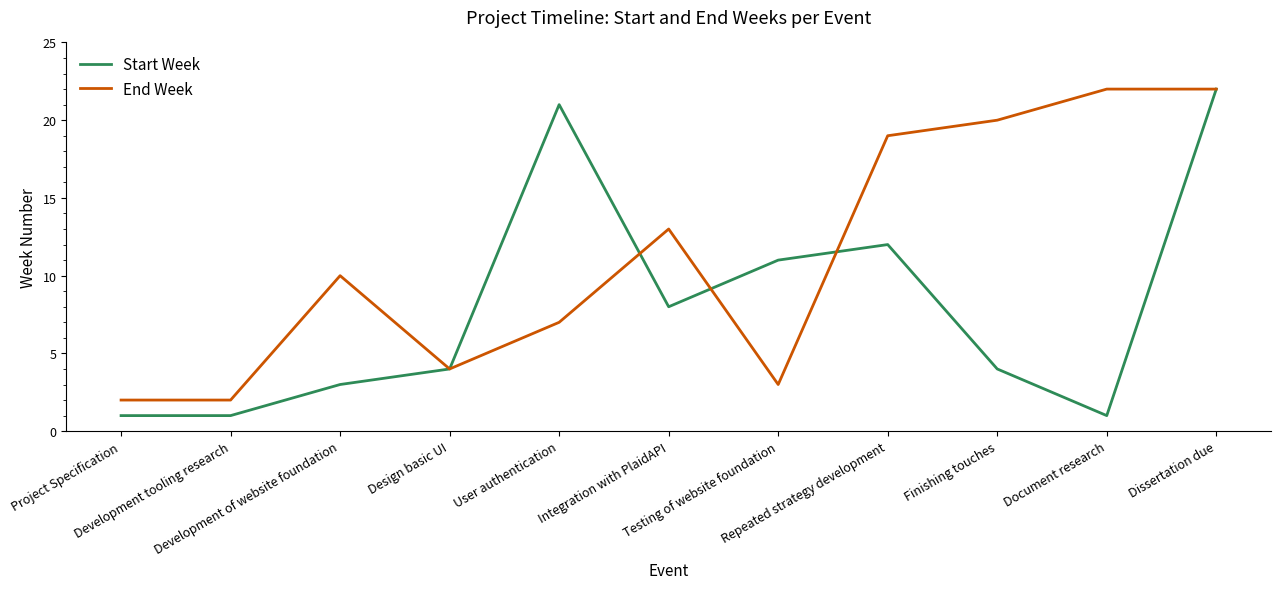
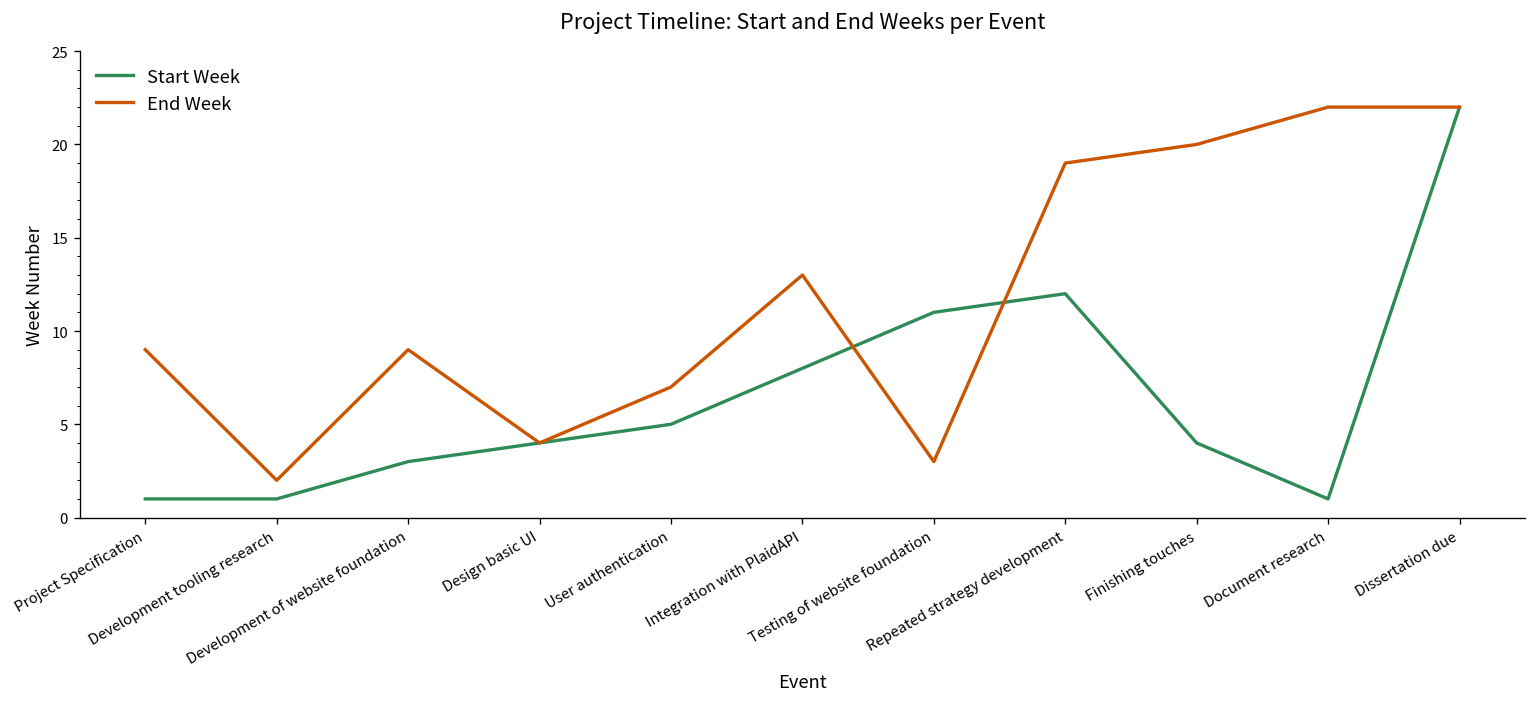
End Week, Project Specification: 2 -> 9
End Week, Development of website foundation: 10 -> 9
Start Week, User authentication: 21 -> 5
